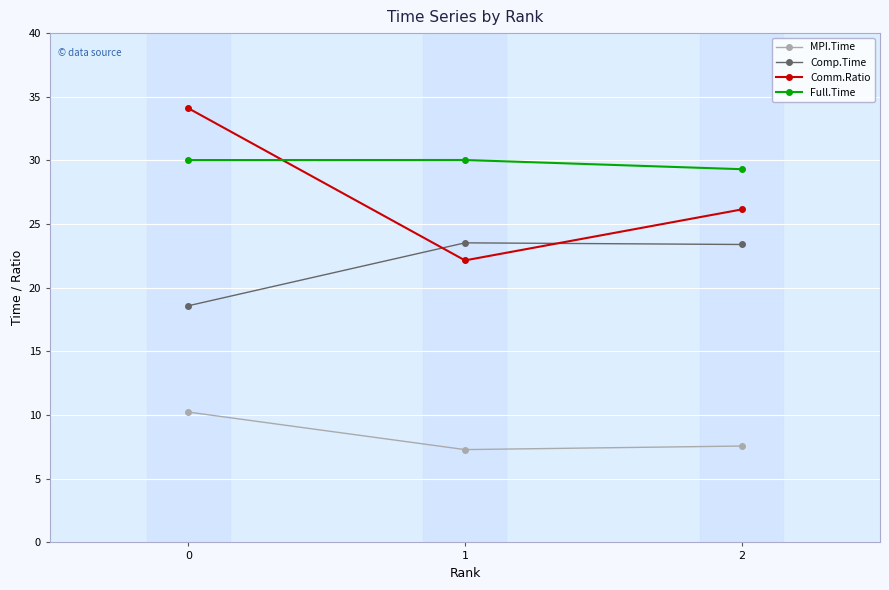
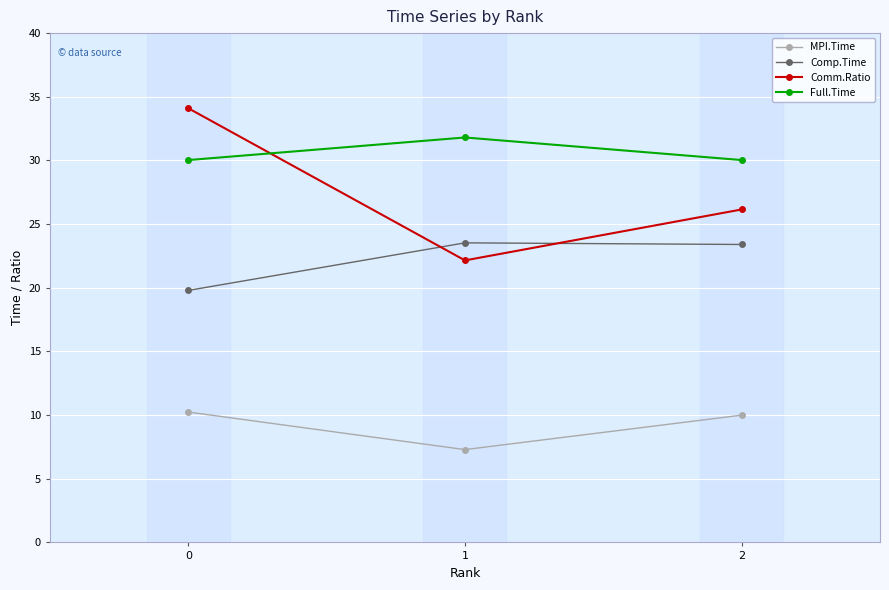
Comp.Time, 0: 18.6 -> 19.8
Full.Time, 1: 30.0 -> 31.8
MPI.Time, 2: 7.6 -> 10.0
Full.Time, 2: 29.3 -> 30.0
